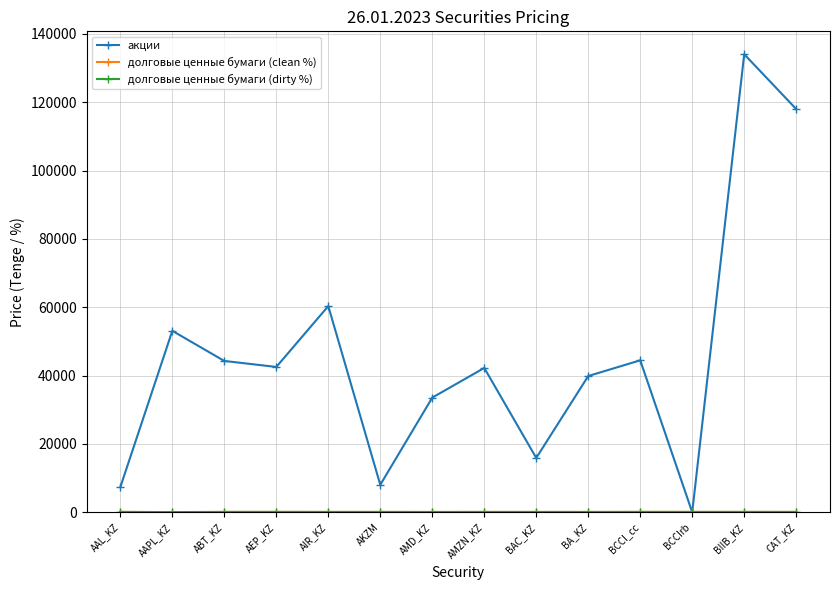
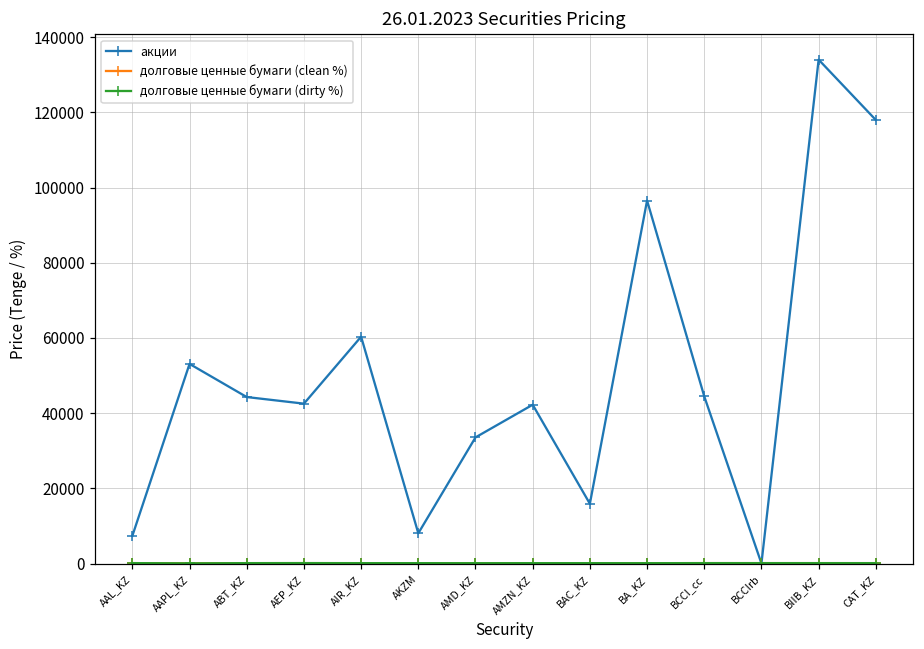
акции, BA_KZ: 40000 -> 97000
